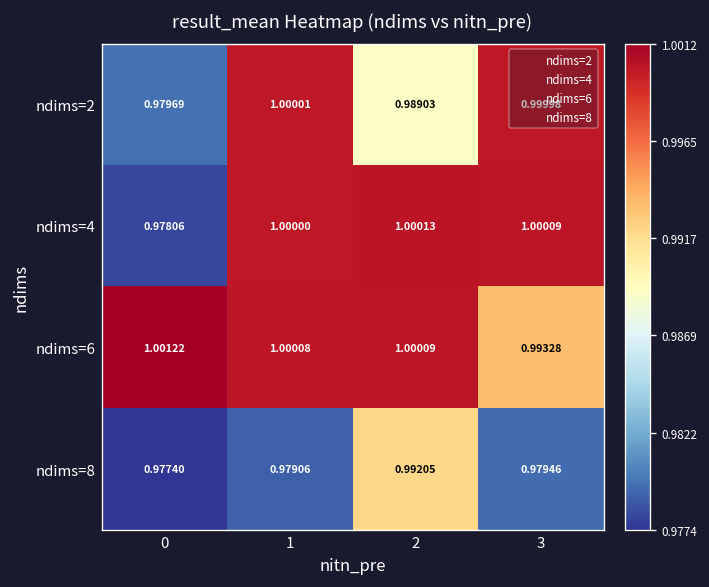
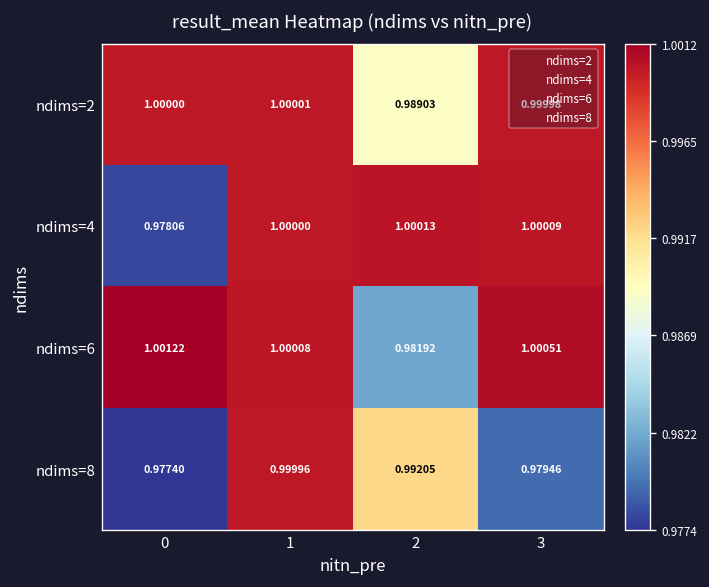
ndims=2, 0: 0.97969 -> 1.00000
ndims=6, 2: 1.00009 -> 0.98192
ndims=6, 3: 0.99328 -> 1.00051
ndims=8, 1: 0.97906 -> 0.99996
